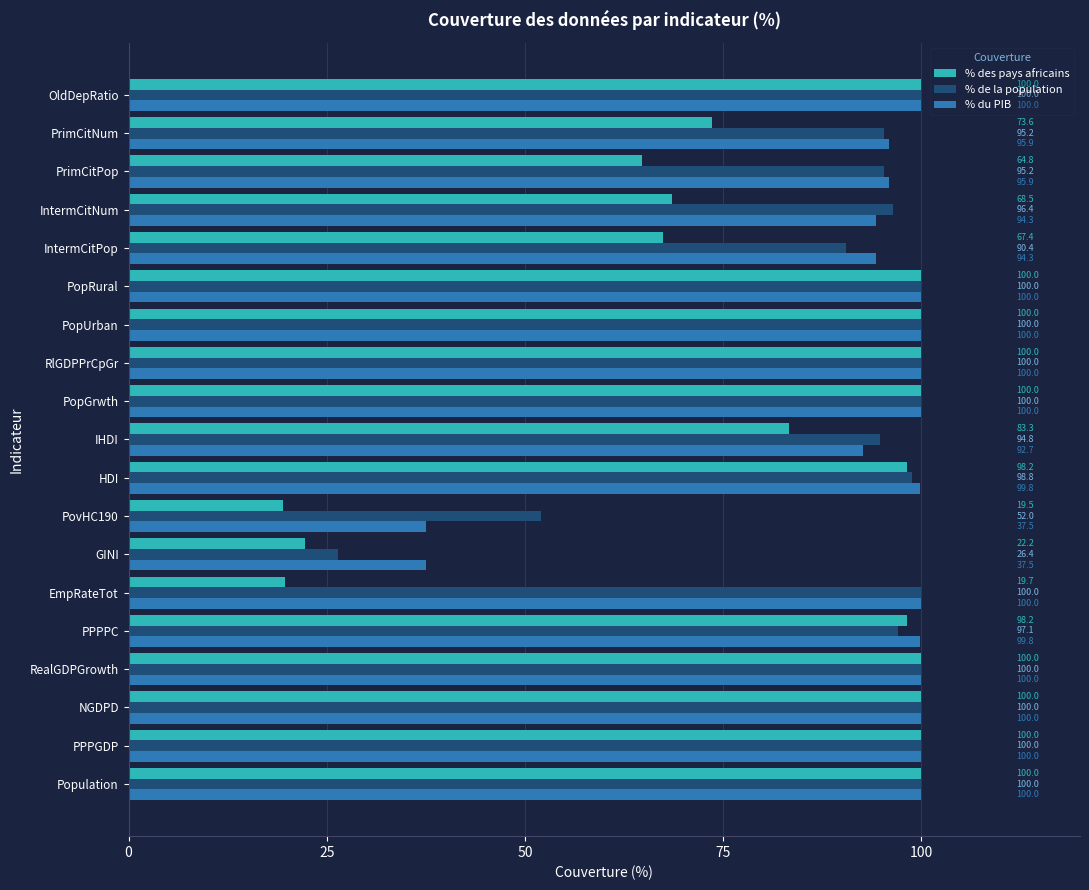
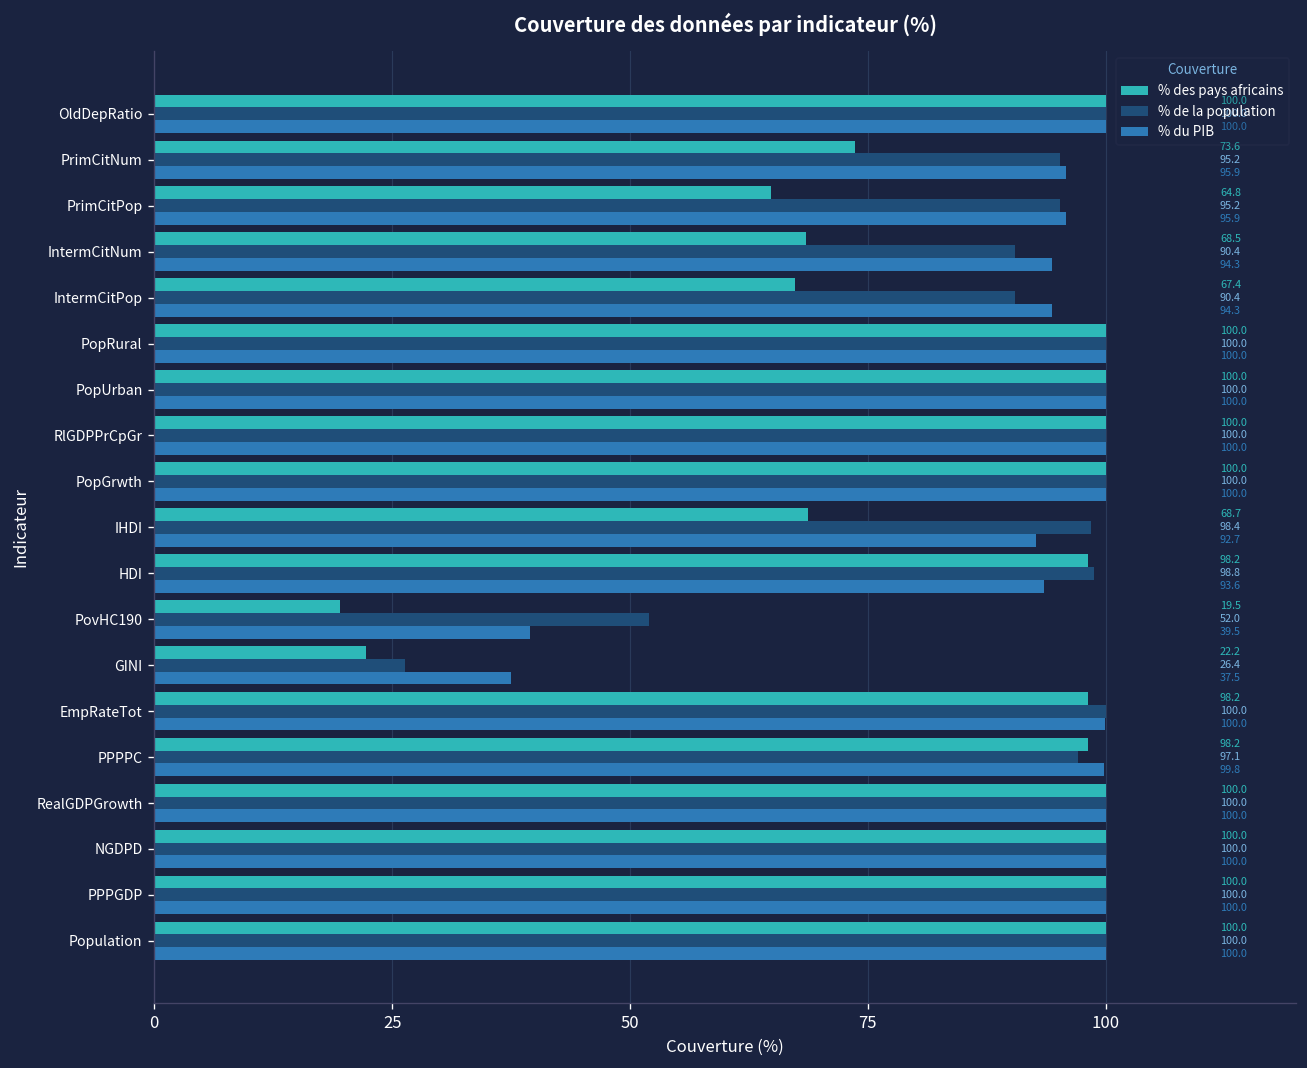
% de la population, IntermCitNum: 96.4 -> 90.4
% des pays africains, IHDI: 83.3 -> 68.7
% de la population, IHDI: 94.8 -> 98.4
% du PIB, HDI: 99.8 -> 93.6
% du PIB, PovHC190: 37.5 -> 39.5
% des pays africains, EmpRateTot: 19.7 -> 98.2
